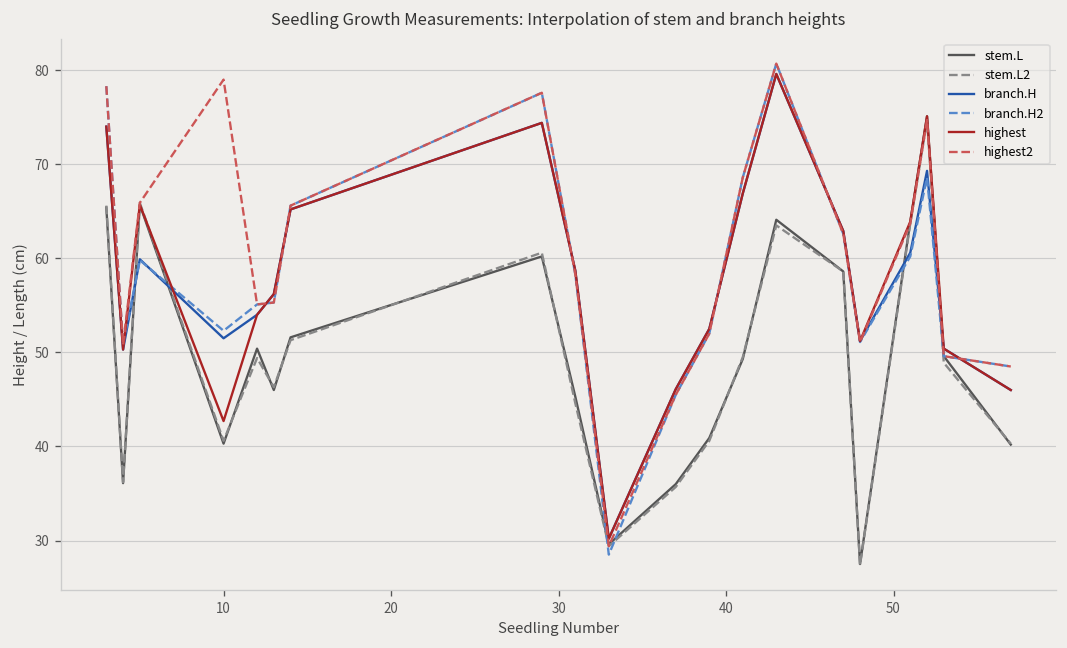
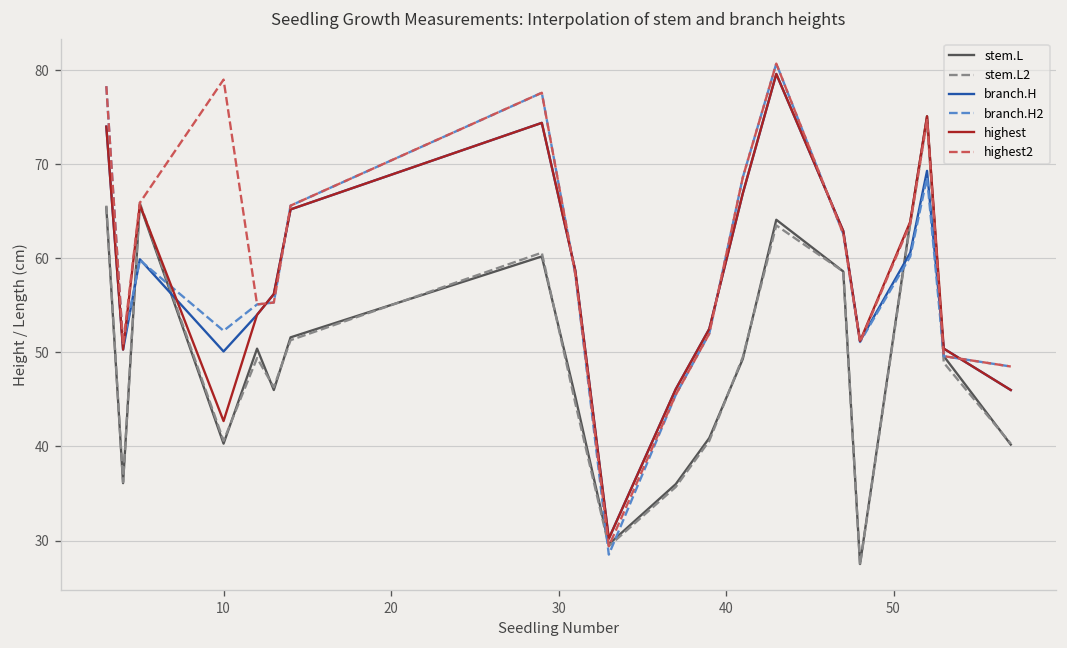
branch.H, 10: 52 -> 50
